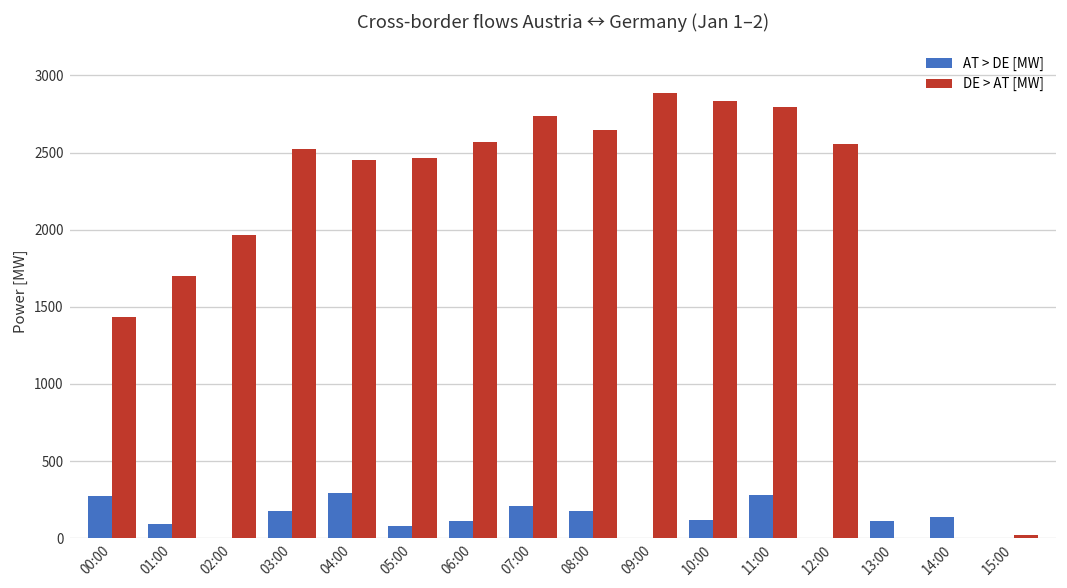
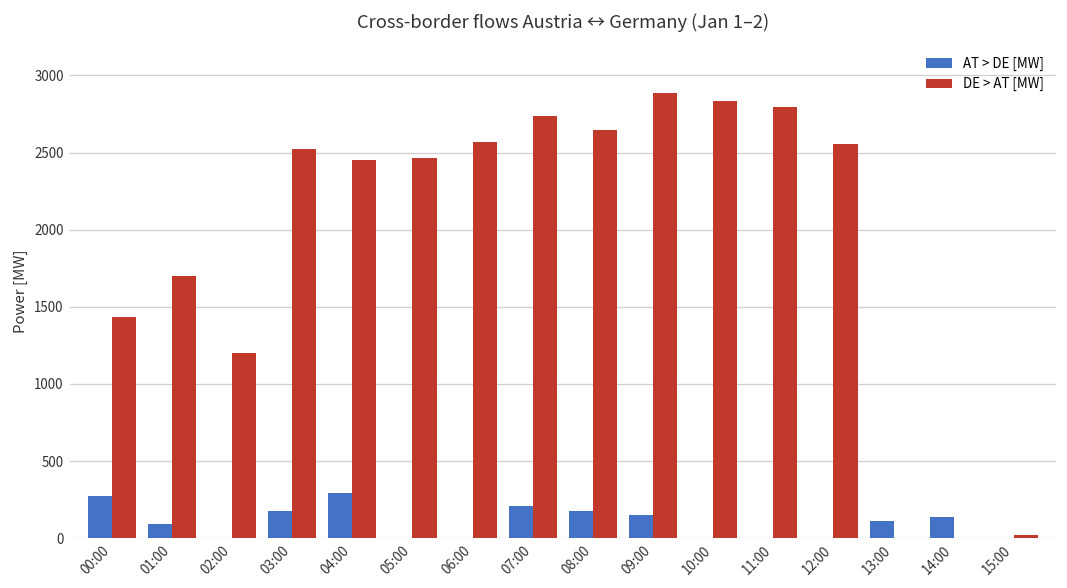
DE > AT [MW], 02:00: 1970 -> 1200
AT > DE [MW], 05:00: 80 -> 0
AT > DE [MW], 06:00: 110 -> 0
AT > DE [MW], 09:00: 0 -> 150
AT > DE [MW], 10:00: 120 -> 0
AT > DE [MW], 11:00: 280 -> 0
